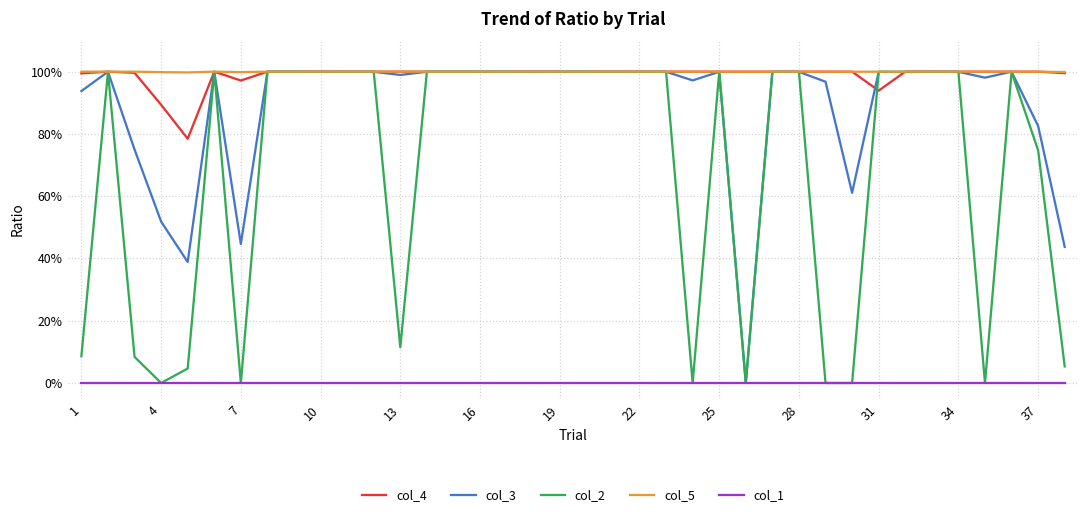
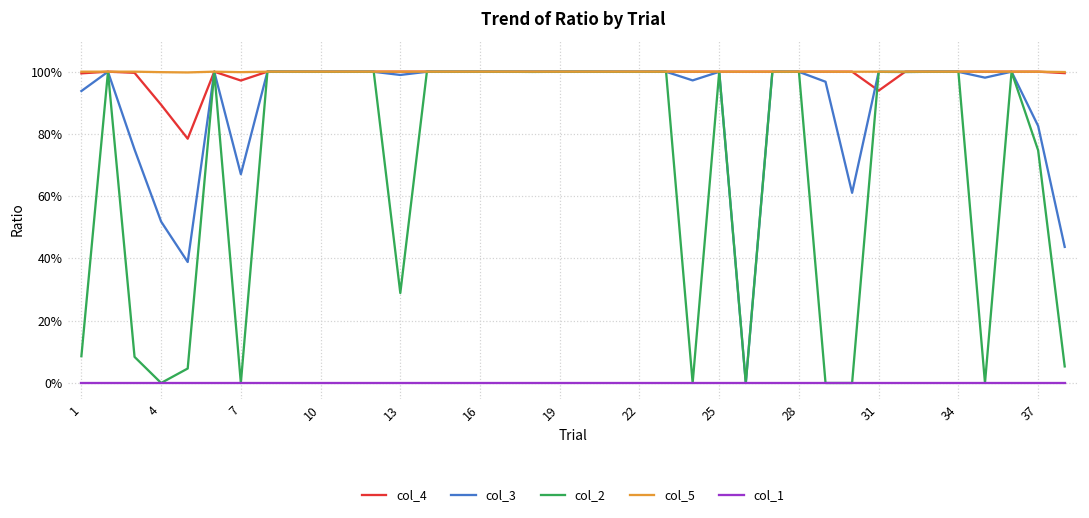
col_3, 7: 45% -> 67%
col_2, 13: 11% -> 29%
